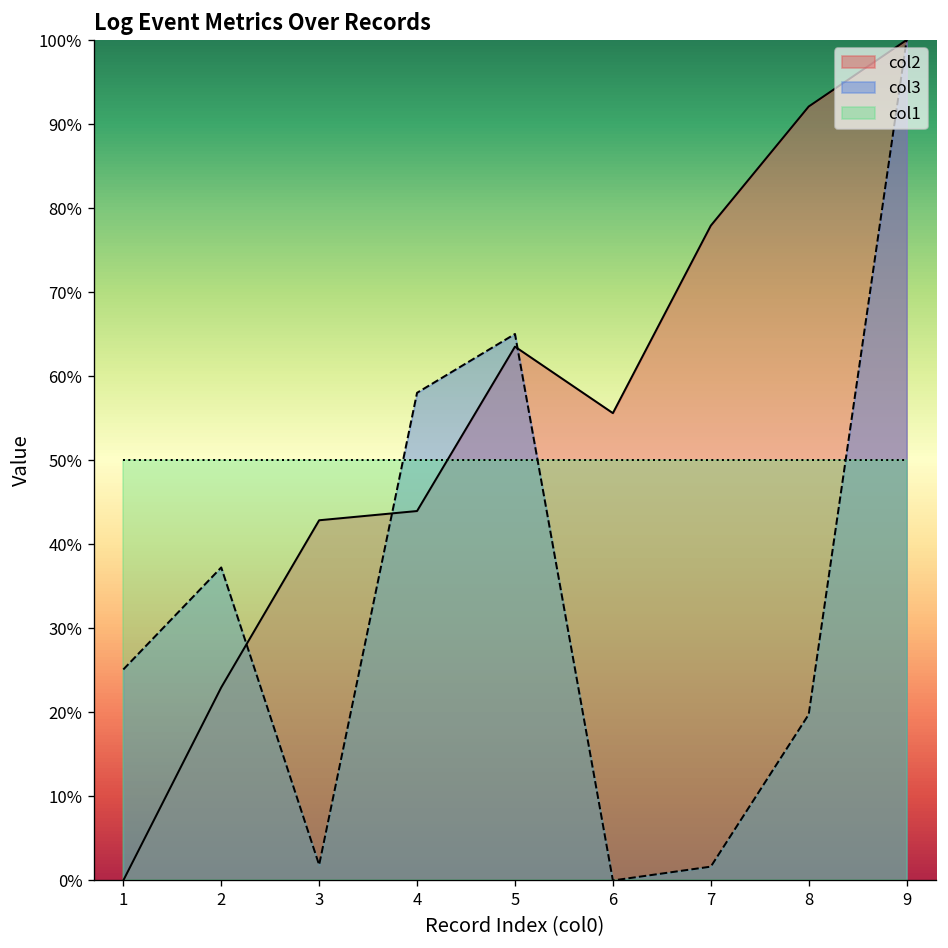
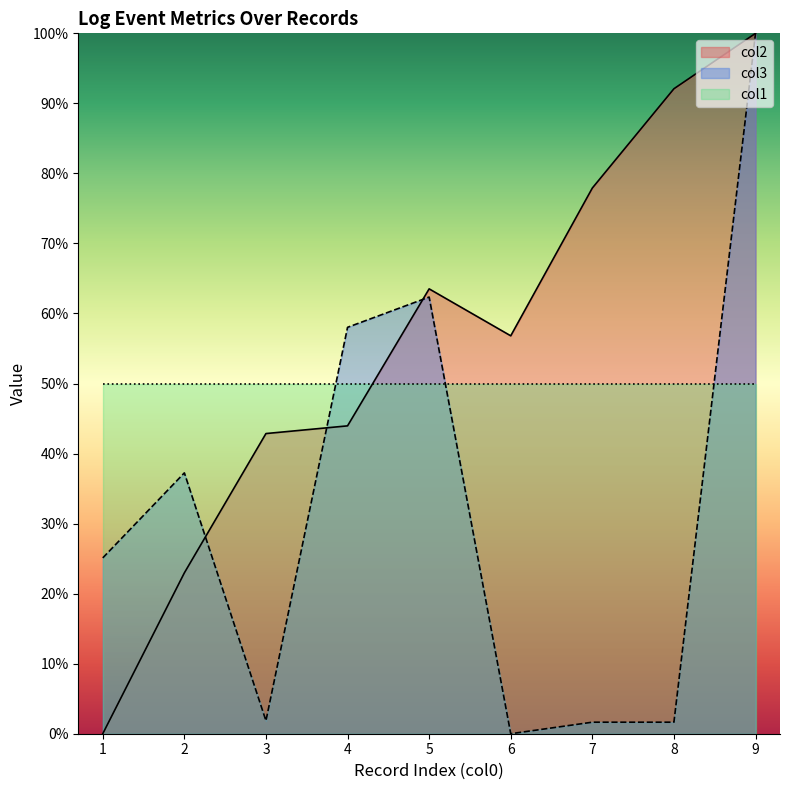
col3, 5: 65% -> 62%
col2, 6: 56% -> 57%
col3, 8: 20% -> 2%
